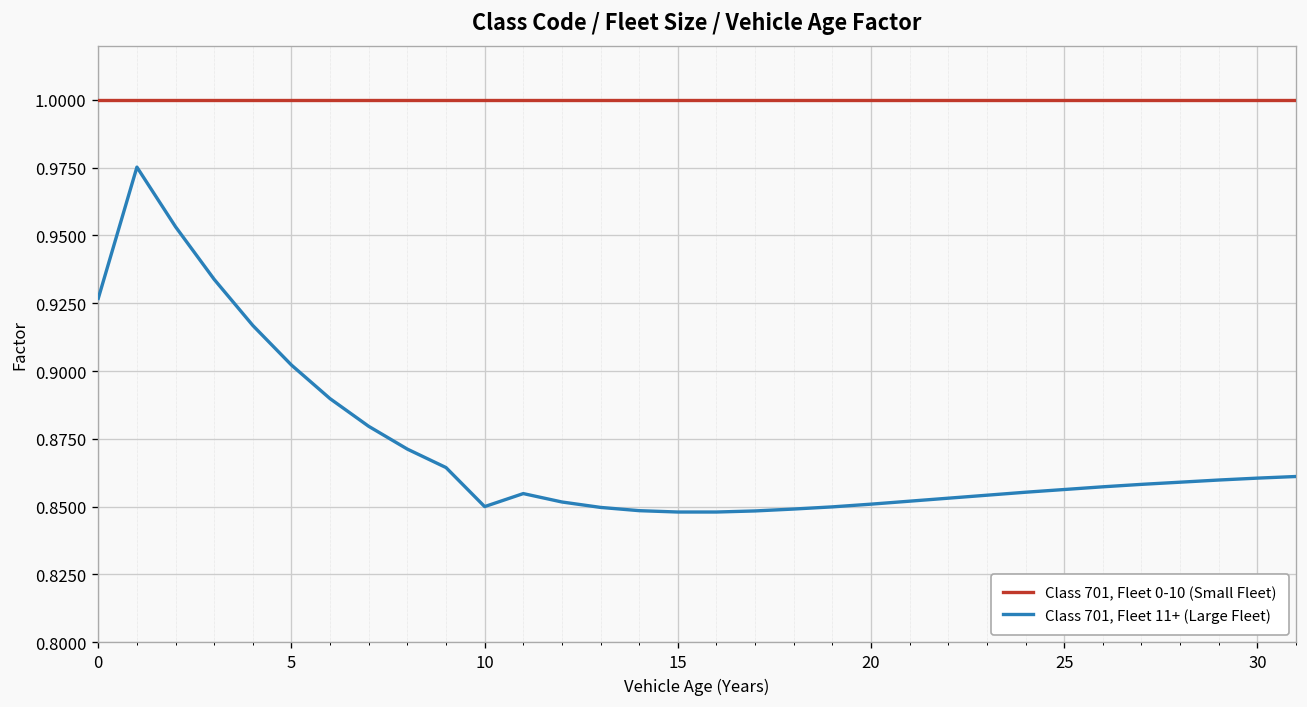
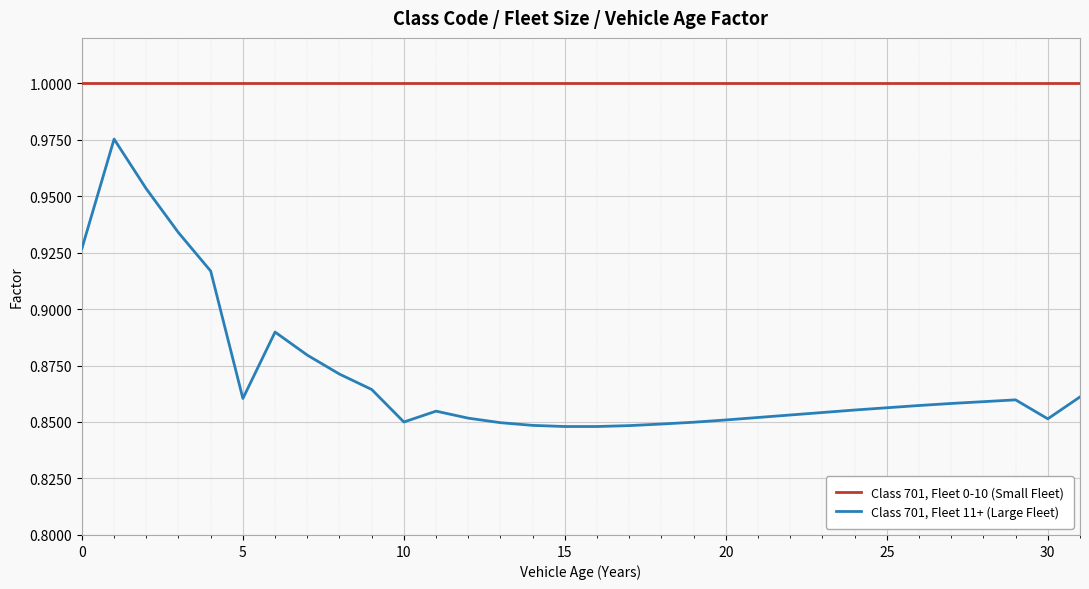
Class 701, Fleet 11+ (Large Fleet), 5: 0.902 -> 0.860
Class 701, Fleet 11+ (Large Fleet), 30: 0.861 -> 0.851
